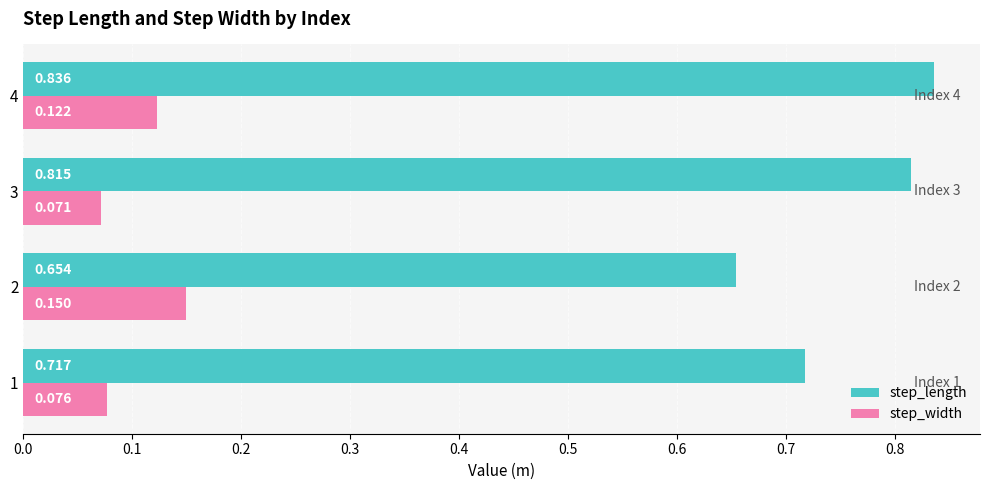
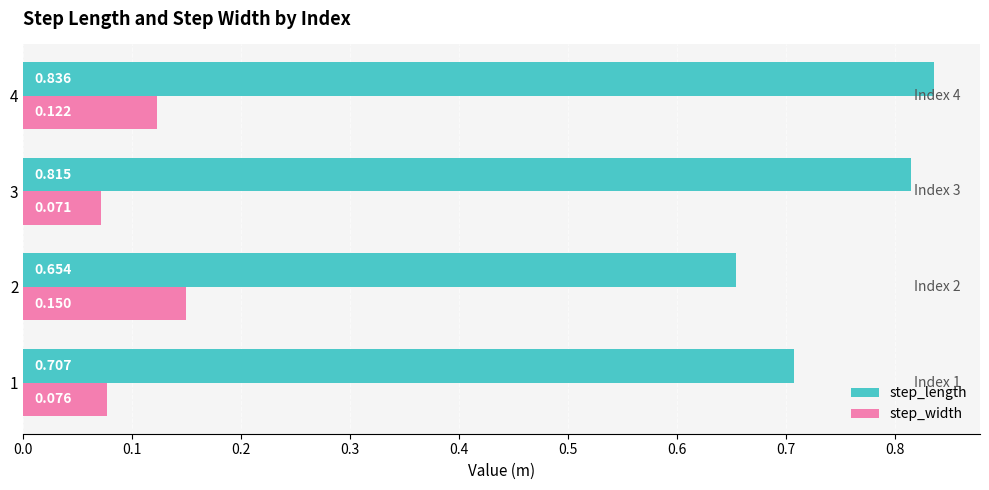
step_length, 1: 0.717 -> 0.707
